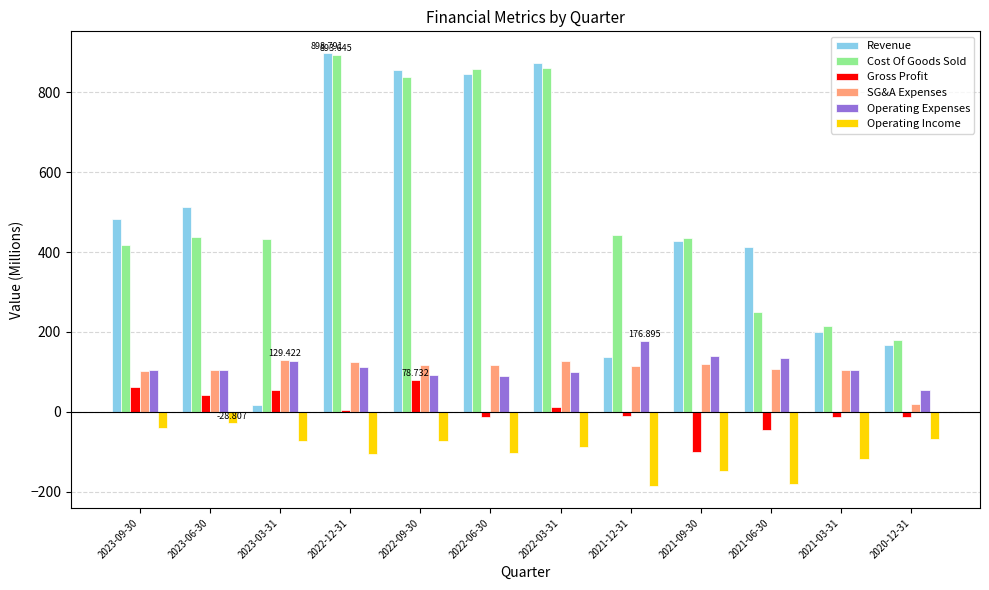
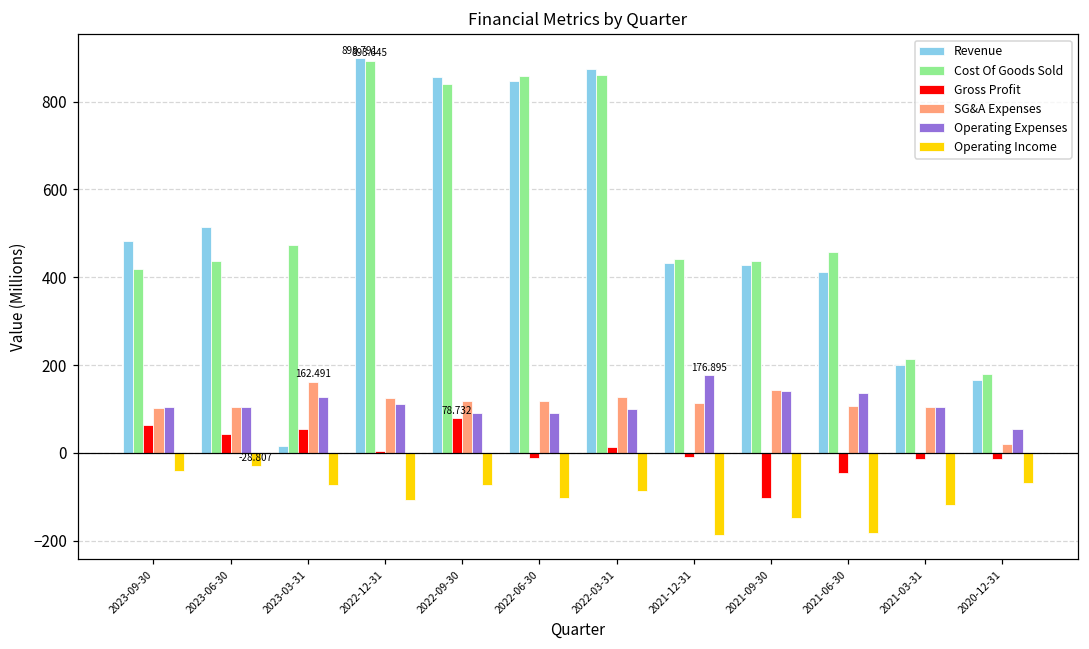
Cost Of Goods Sold, 2023-03-31: 430 -> 470
SG&A Expenses, 2023-03-31: 129.422 -> 162.491
Revenue, 2021-12-31: 140 -> 430
SG&A Expenses, 2021-09-30: 120 -> 140
Cost Of Goods Sold, 2021-06-30: 250 -> 460
